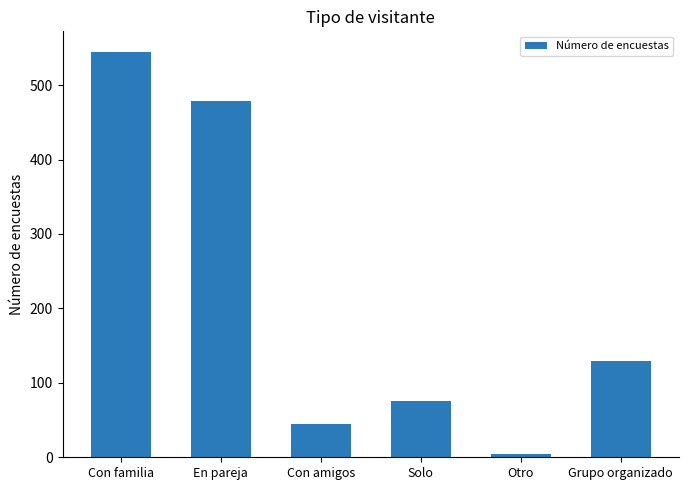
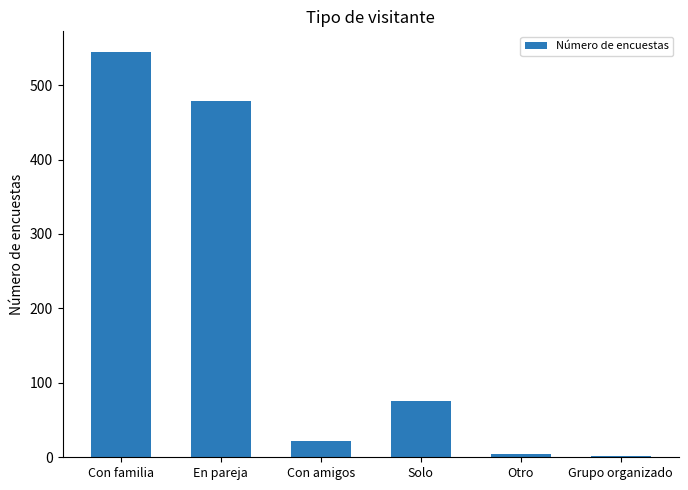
Con amigos: 50 -> 20
Grupo organizado: 130 -> 0
